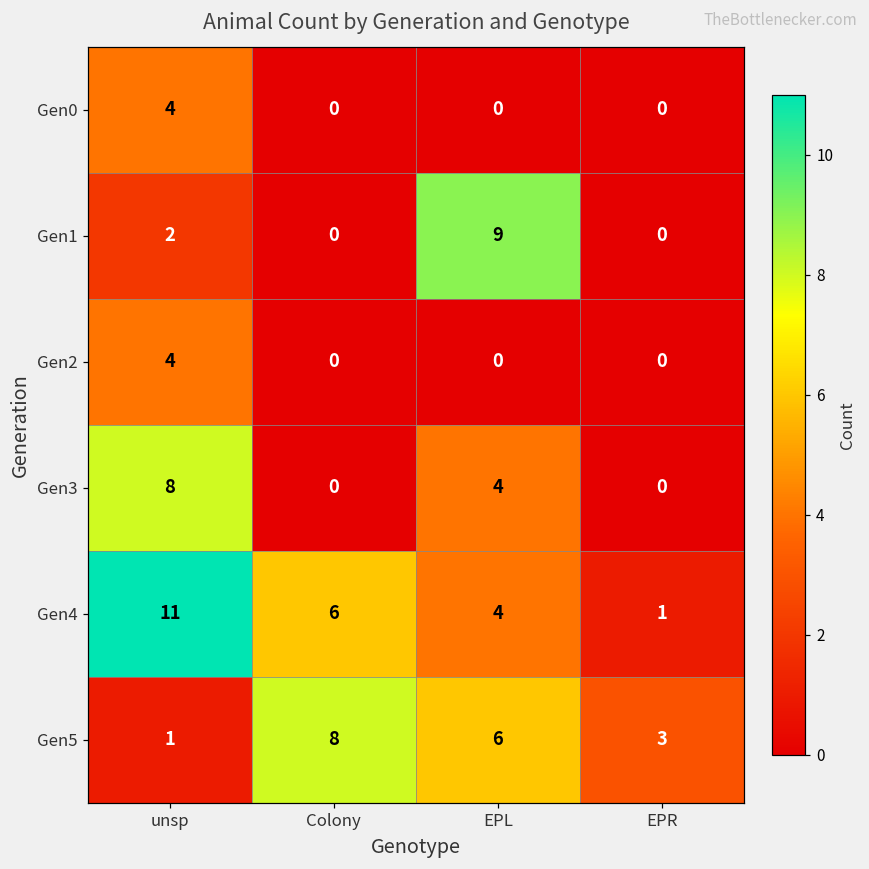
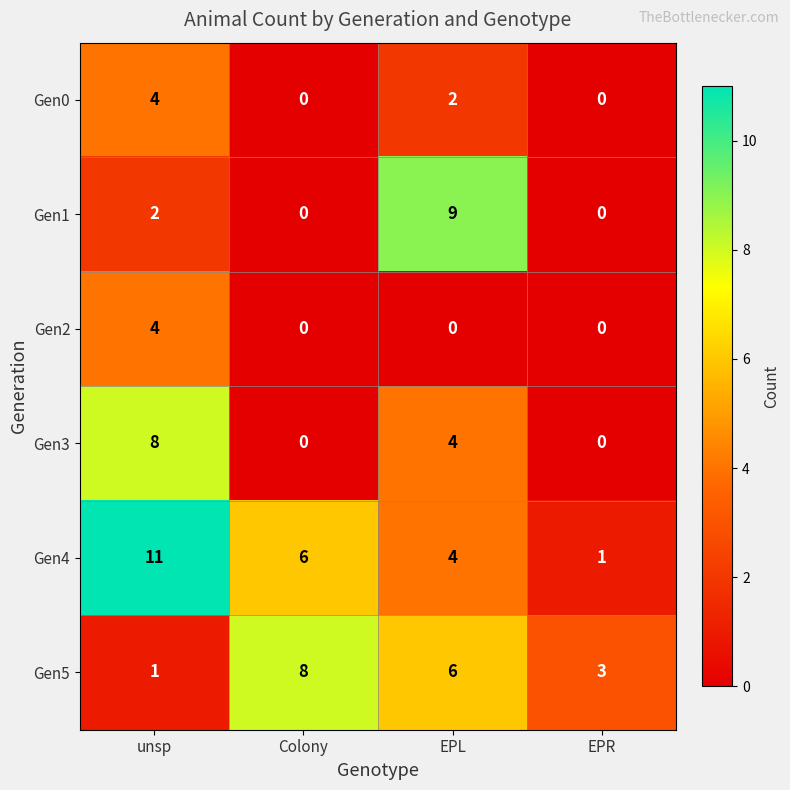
Gen0, EPL: 0 -> 2
